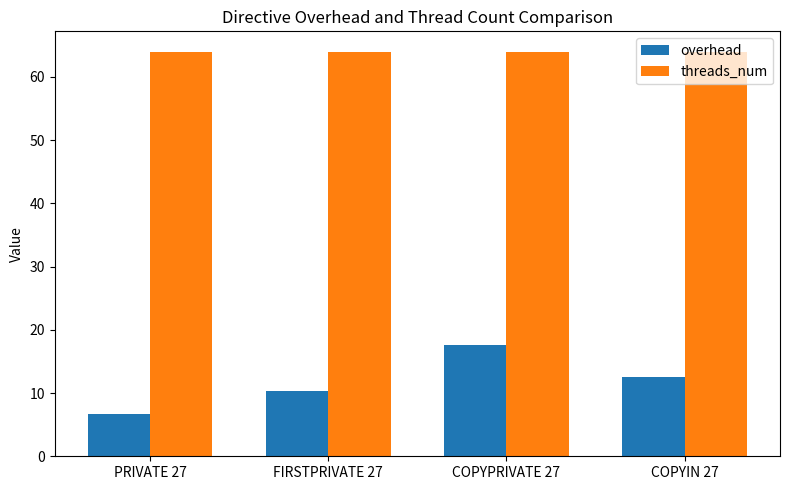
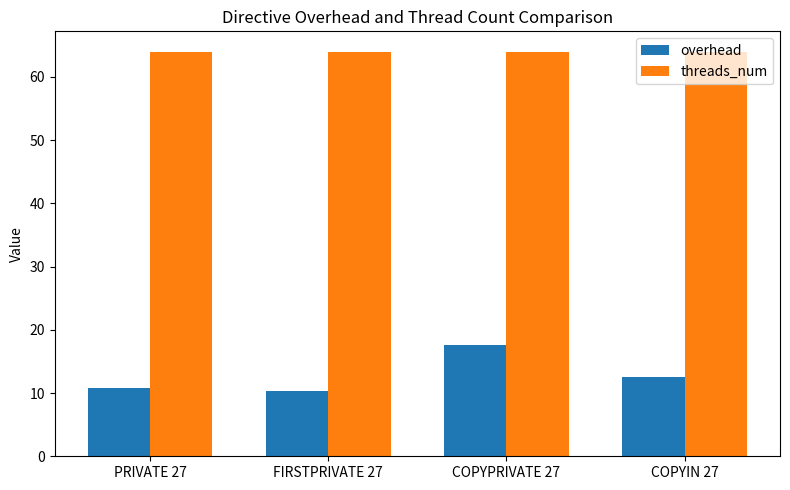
overhead, PRIVATE 27: 7 -> 11
